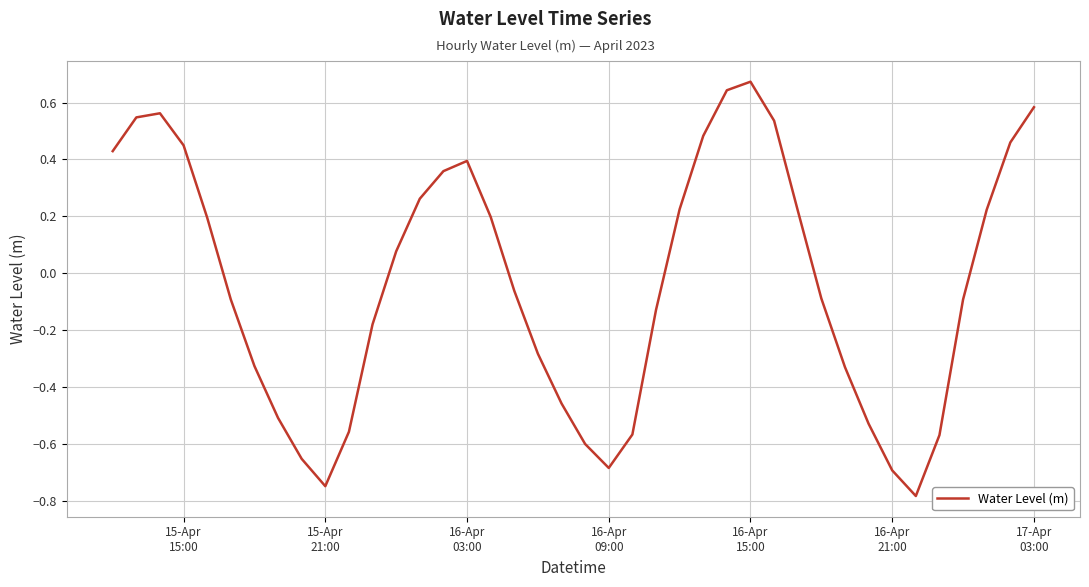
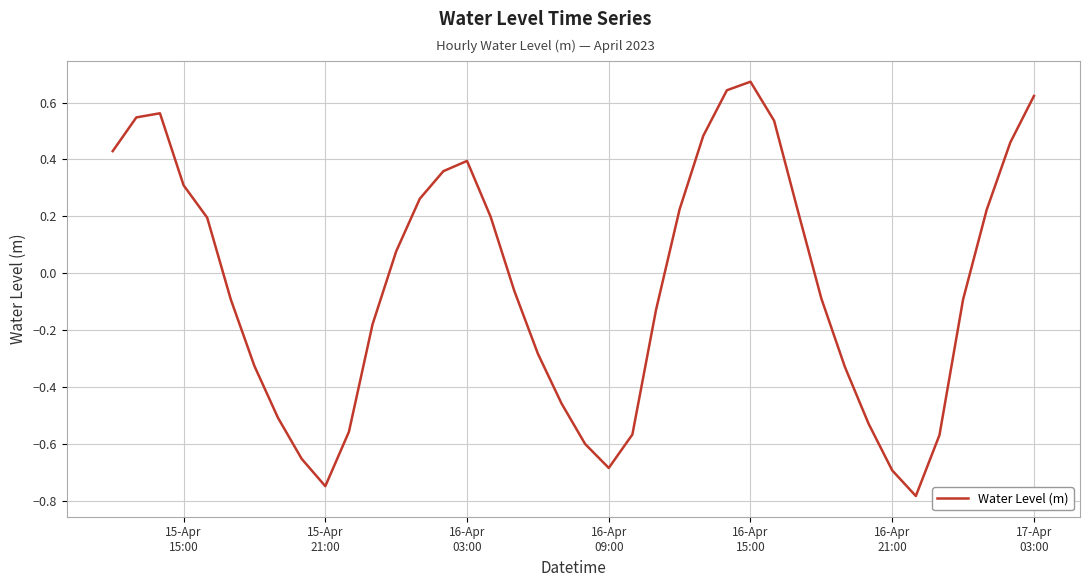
15-Apr 15:00: 0.45 -> 0.31
17-Apr 03:00: 0.58 -> 0.62
